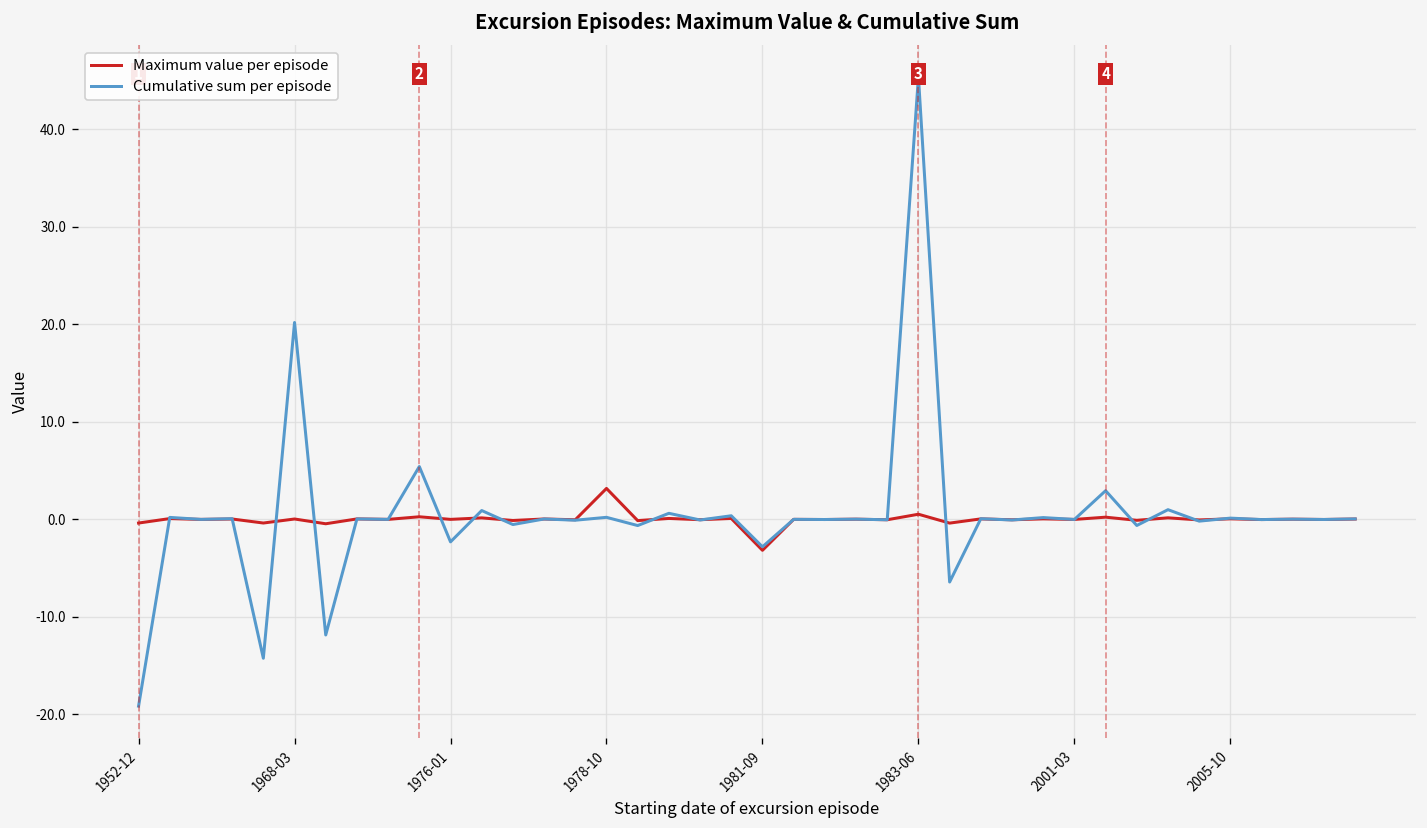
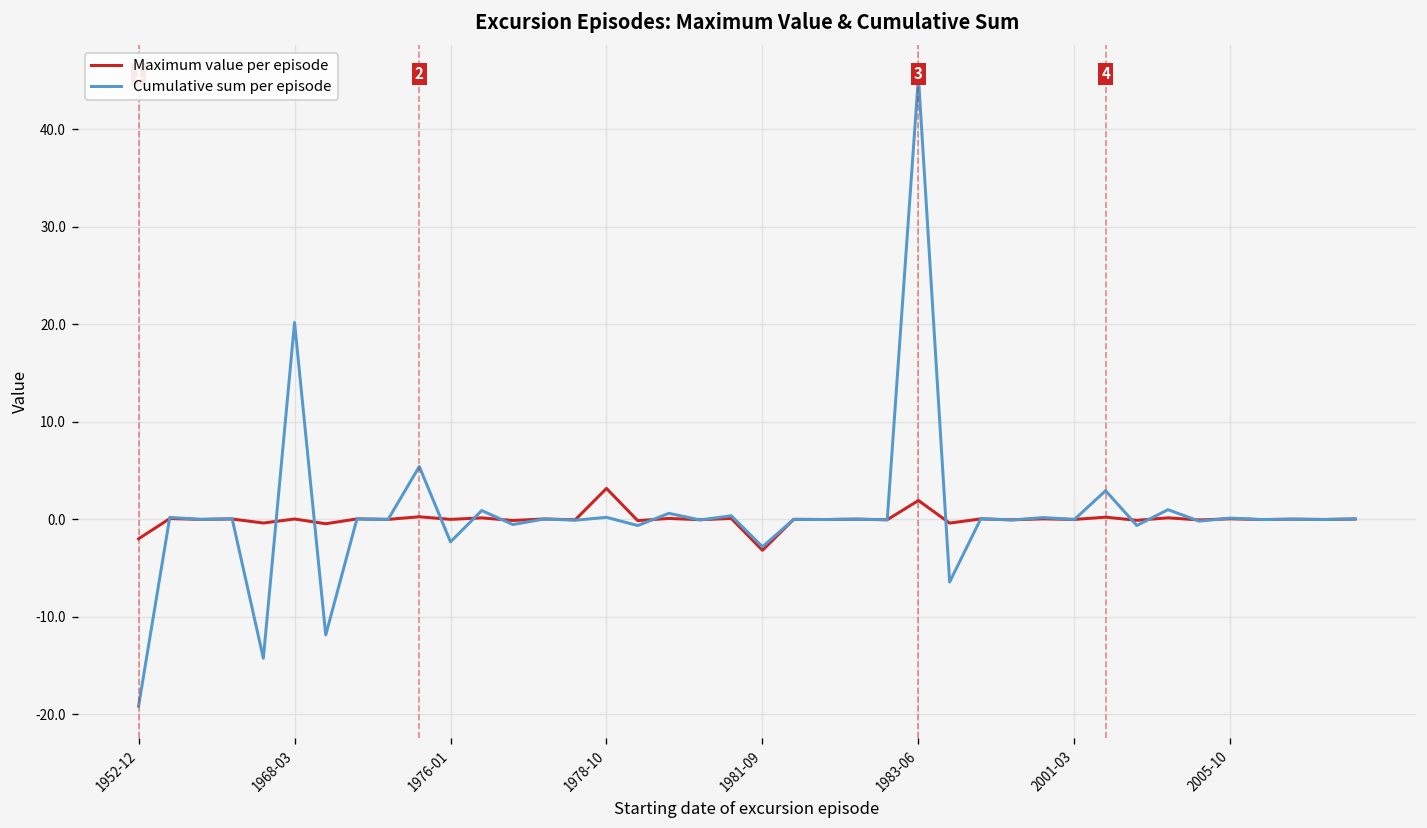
Maximum value per episode, 1952-12: 0 -> -2
Maximum value per episode, 1983-06: 1 -> 2
